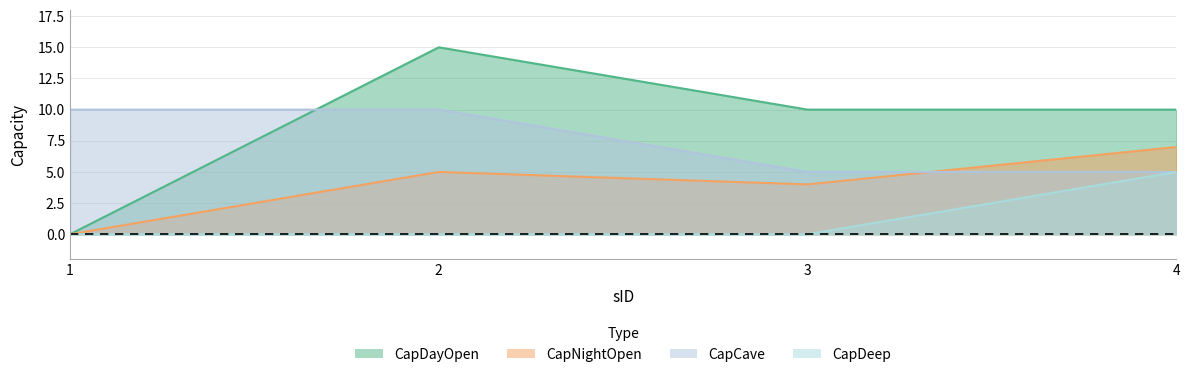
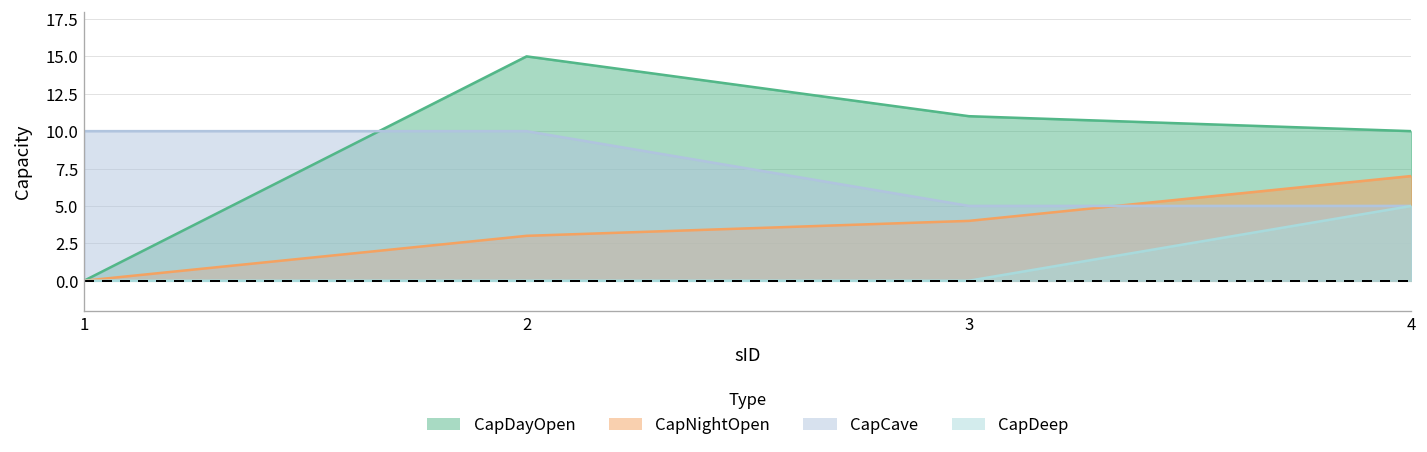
CapNightOpen, 2: 5 -> 3
CapDayOpen, 3: 10 -> 11
